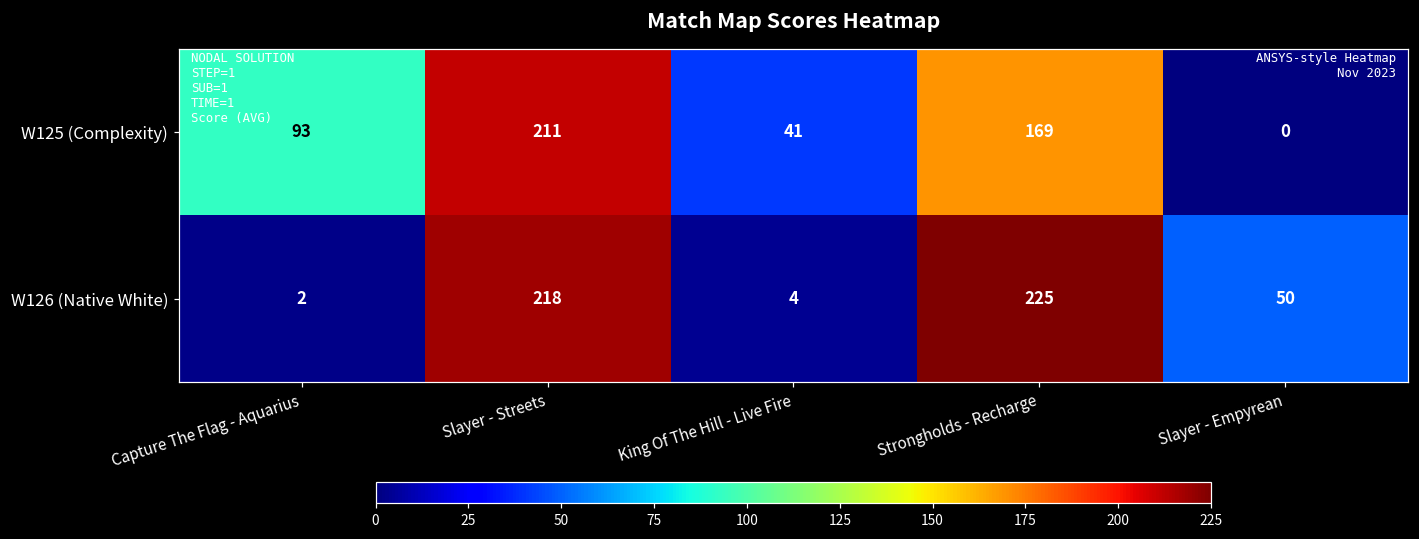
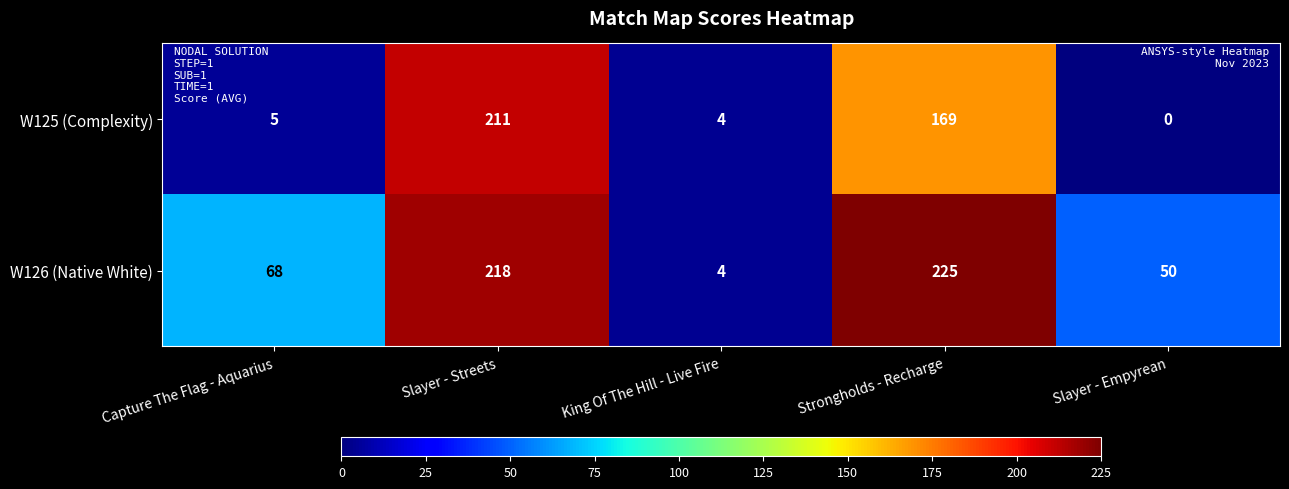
W125 (Complexity), Capture The Flag - Aquarius: 93 -> 5
W125 (Complexity), King Of The Hill - Live Fire: 41 -> 4
W126 (Native White), Capture The Flag - Aquarius: 2 -> 68
